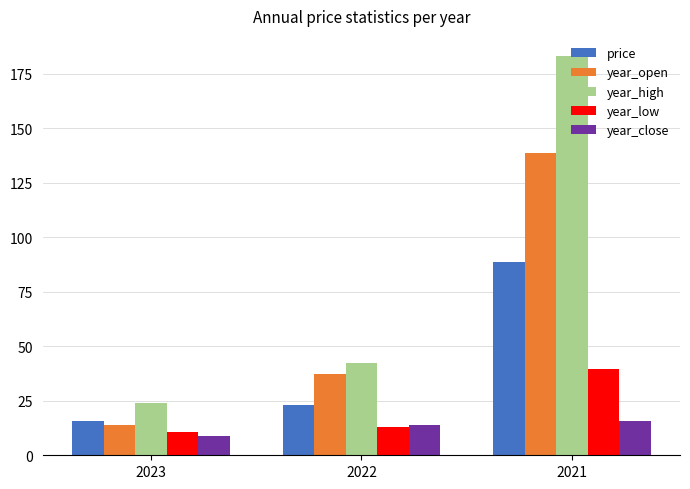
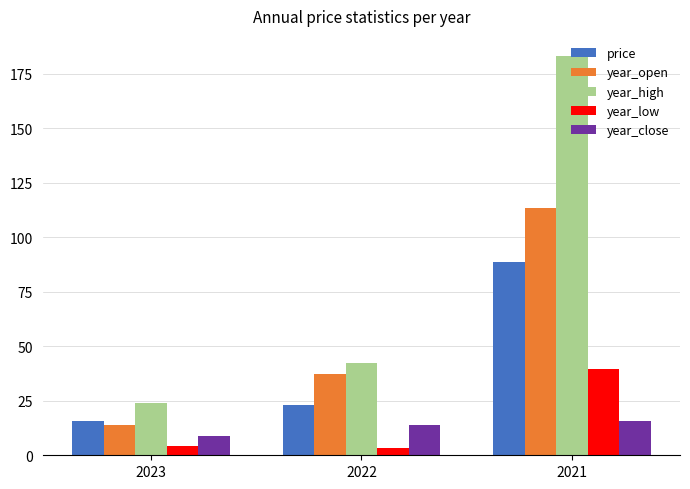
year_low, 2023: 11 -> 4
year_low, 2022: 13 -> 4
year_open, 2021: 139 -> 113
